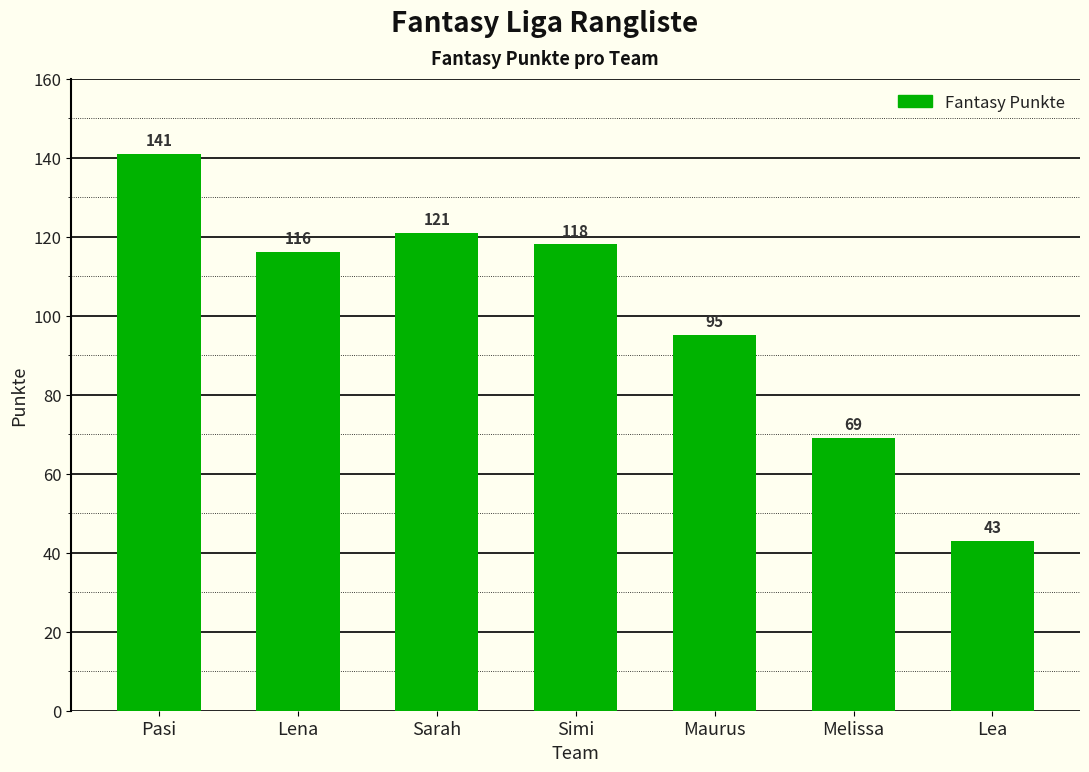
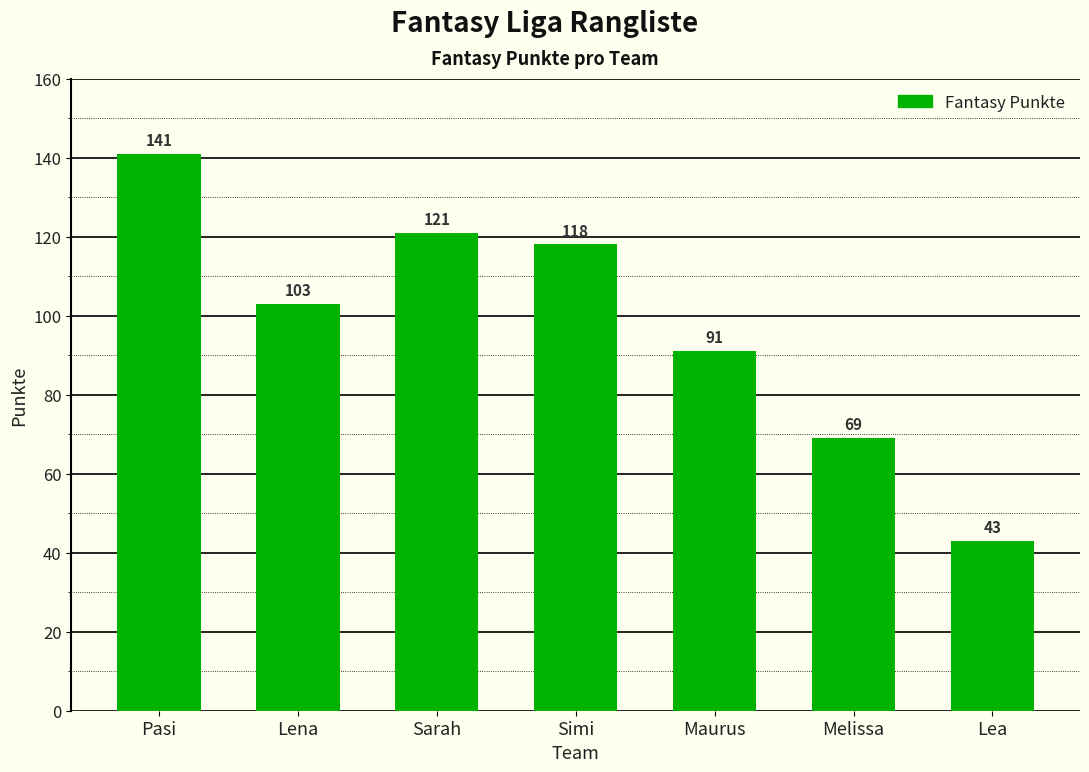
Lena: 116 -> 103
Maurus: 95 -> 91
